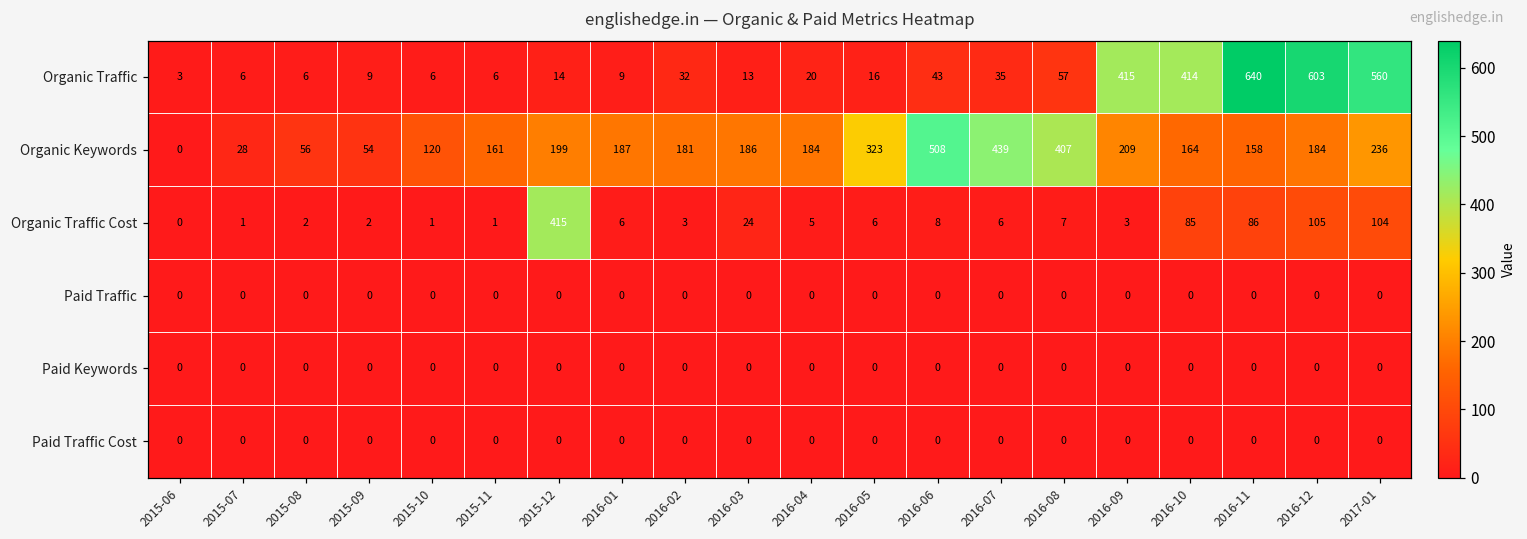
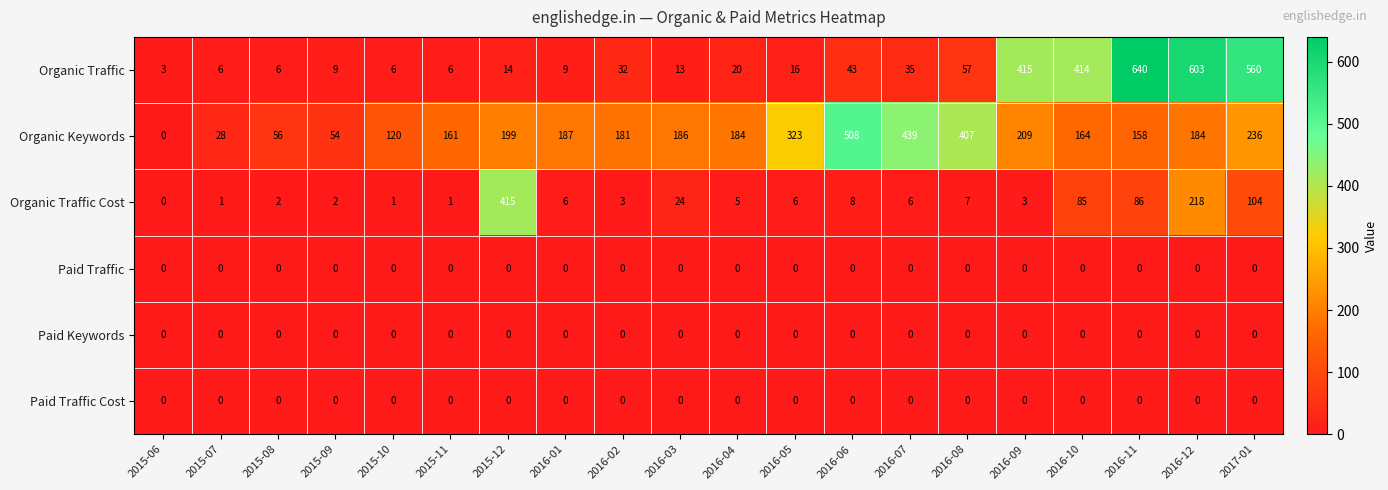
Organic Traffic Cost, 2016-12: 105 -> 218
